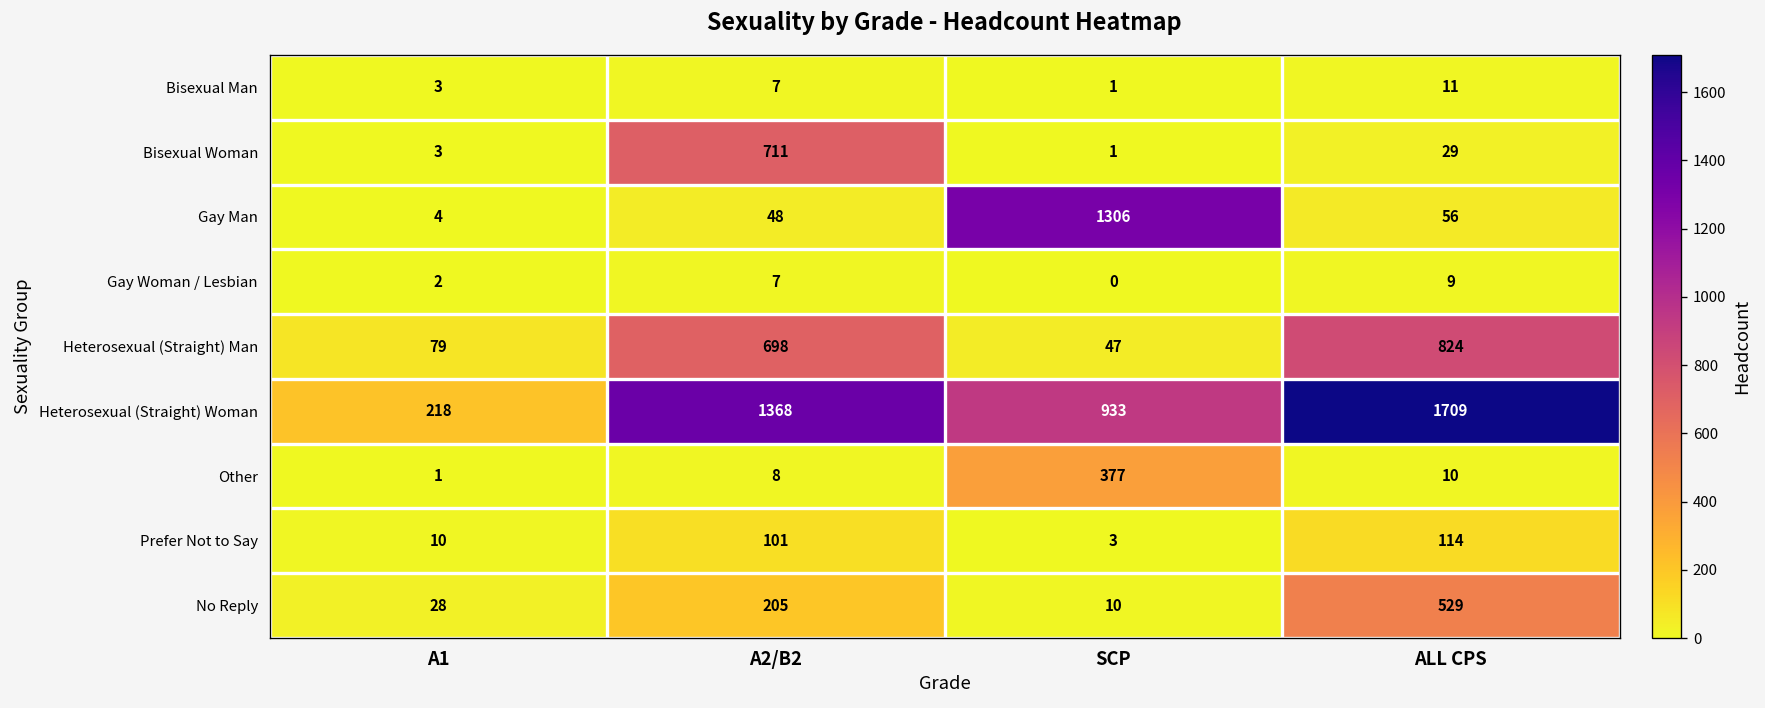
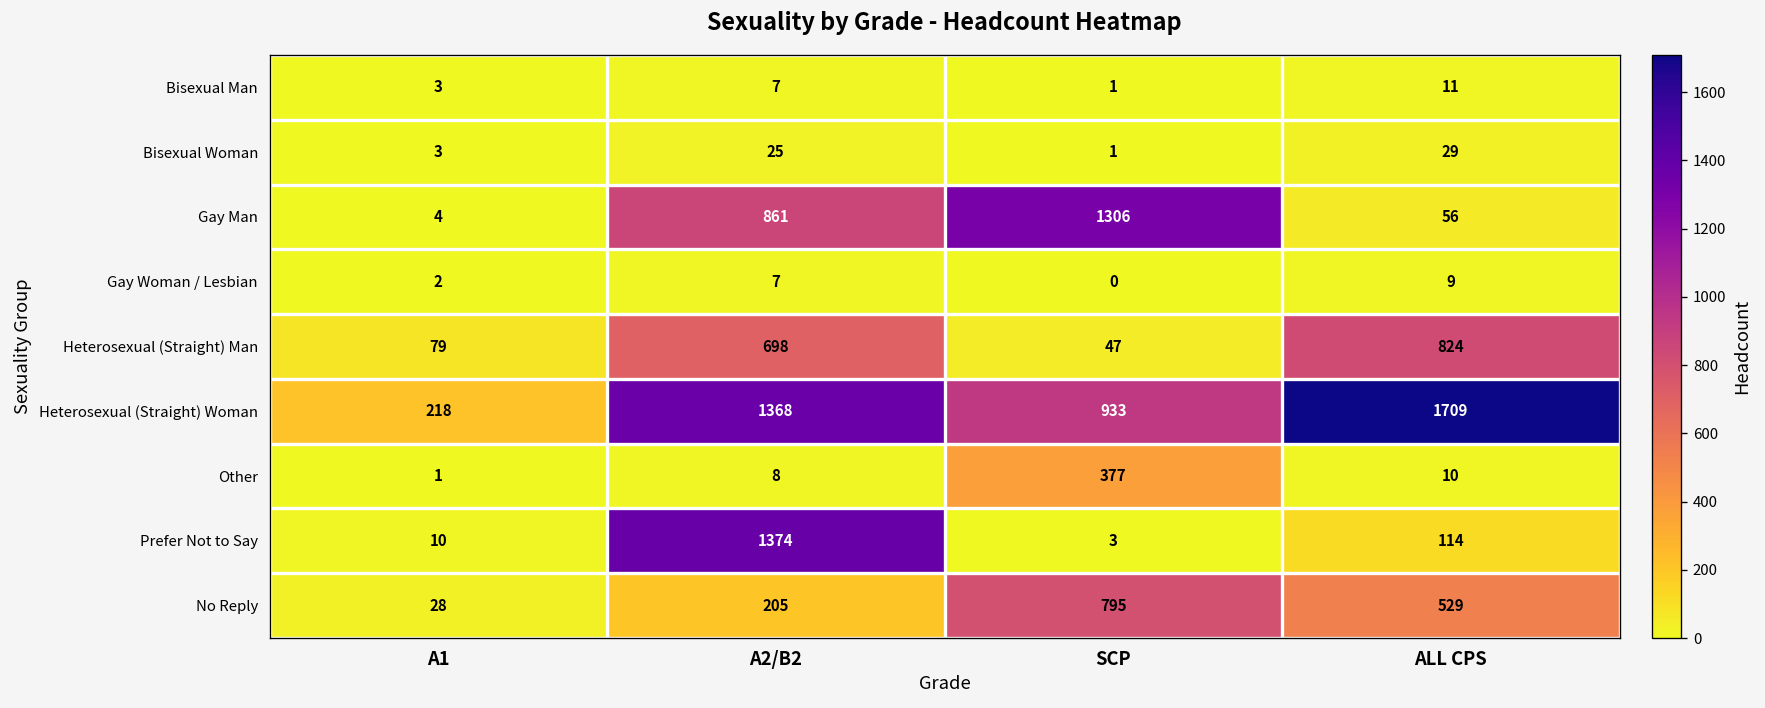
Bisexual Woman, A2/B2: 711 -> 25
Gay Man, A2/B2: 48 -> 861
Prefer Not to Say, A2/B2: 101 -> 1374
No Reply, SCP: 10 -> 795
